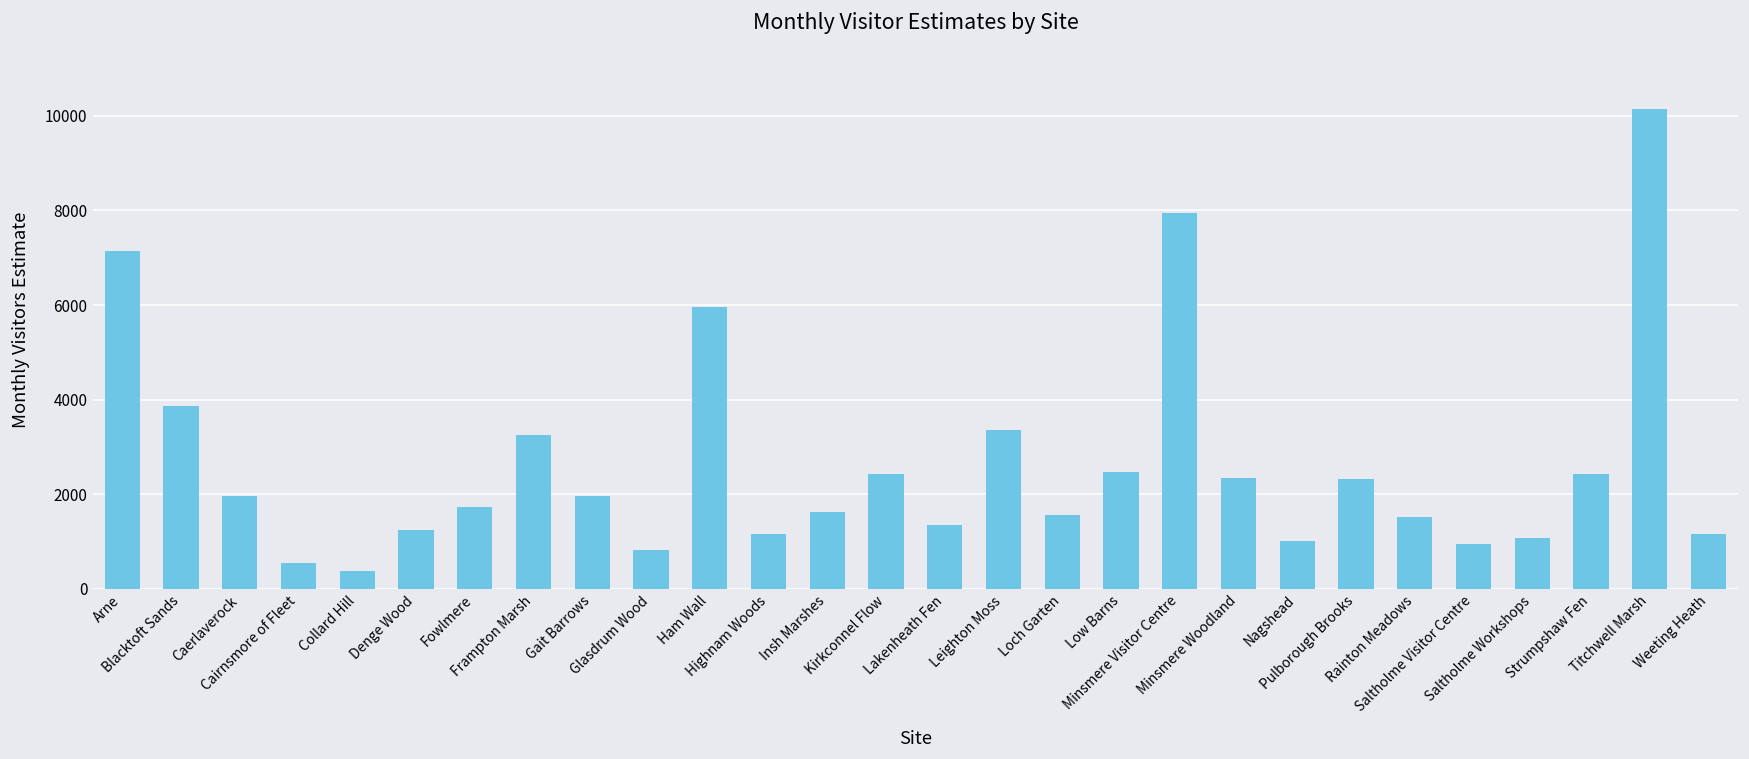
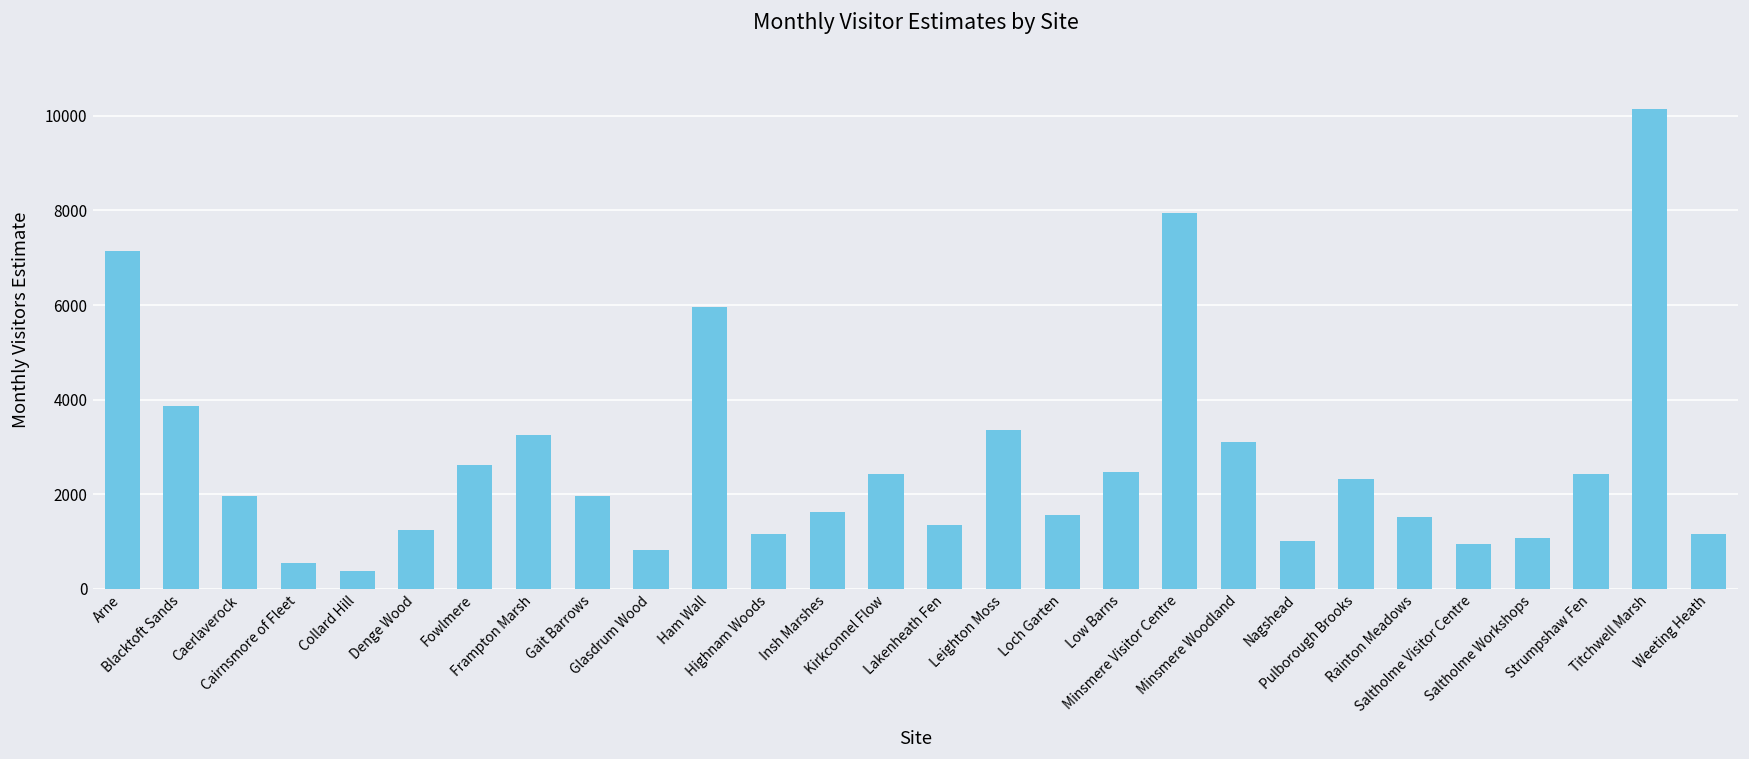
Fowlmere: 1700 -> 2600
Minsmere Woodland: 2300 -> 3100
